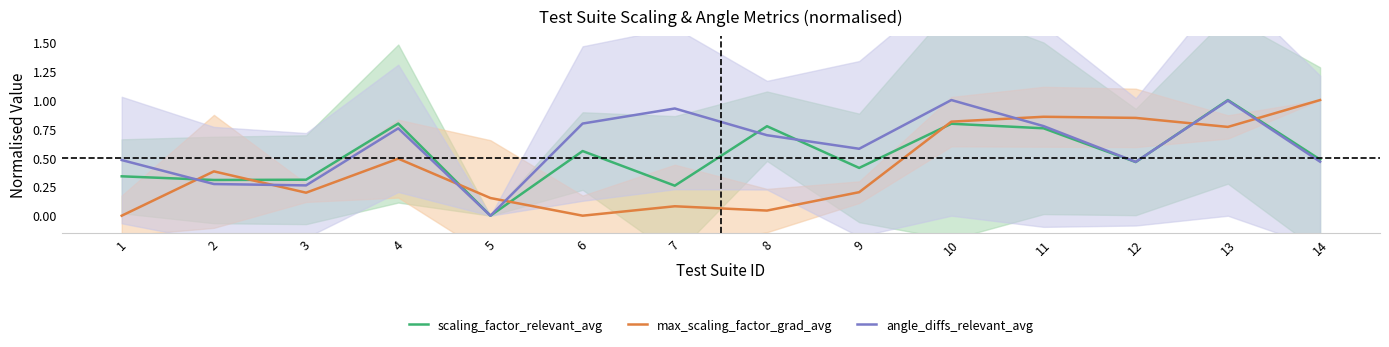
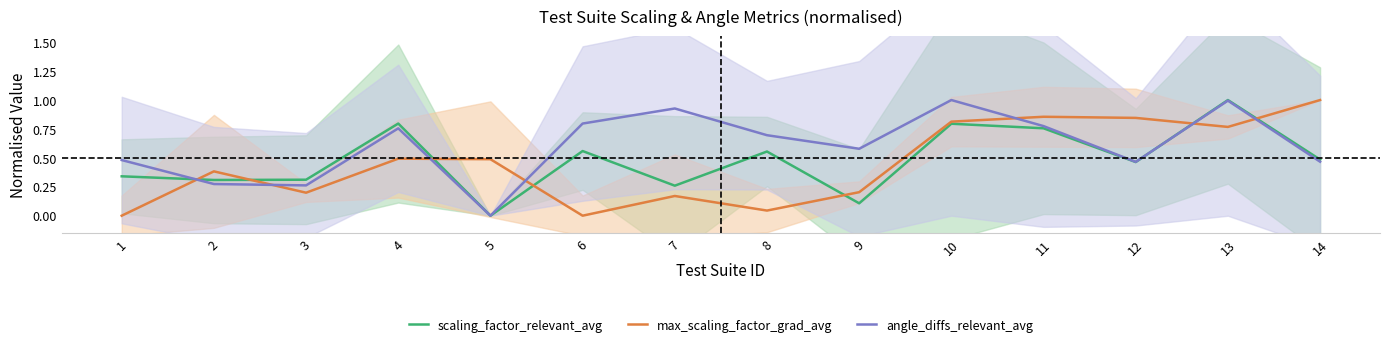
max_scaling_factor_grad_avg, 5: 0.15 -> 0.49
max_scaling_factor_grad_avg, 7: 0.08 -> 0.17
scaling_factor_relevant_avg, 8: 0.77 -> 0.55
scaling_factor_relevant_avg, 9: 0.41 -> 0.11
